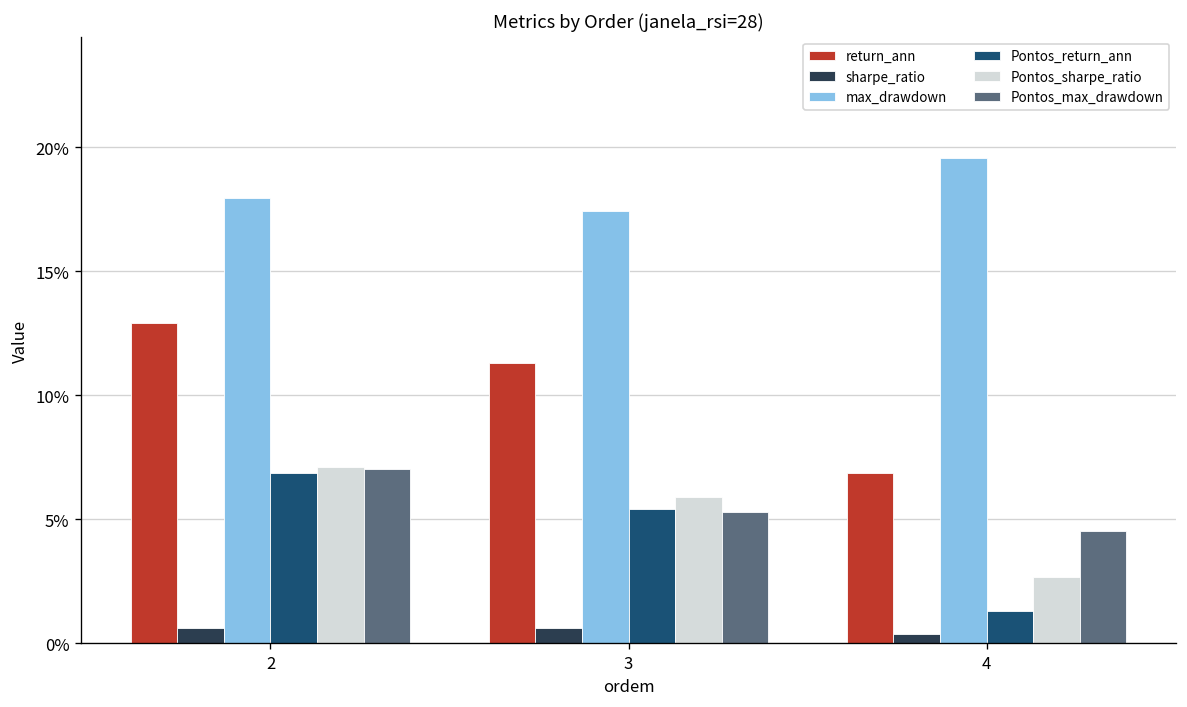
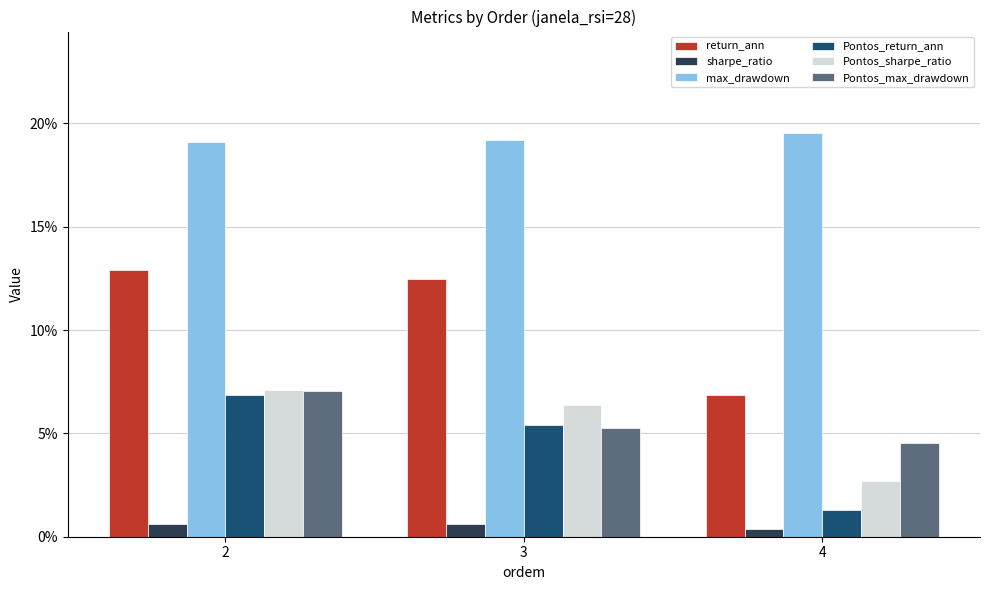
max_drawdown, 2: 17.9% -> 19.1%
return_ann, 3: 11.3% -> 12.5%
max_drawdown, 3: 17.4% -> 19.2%
Pontos_sharpe_ratio, 3: 5.9% -> 6.4%
